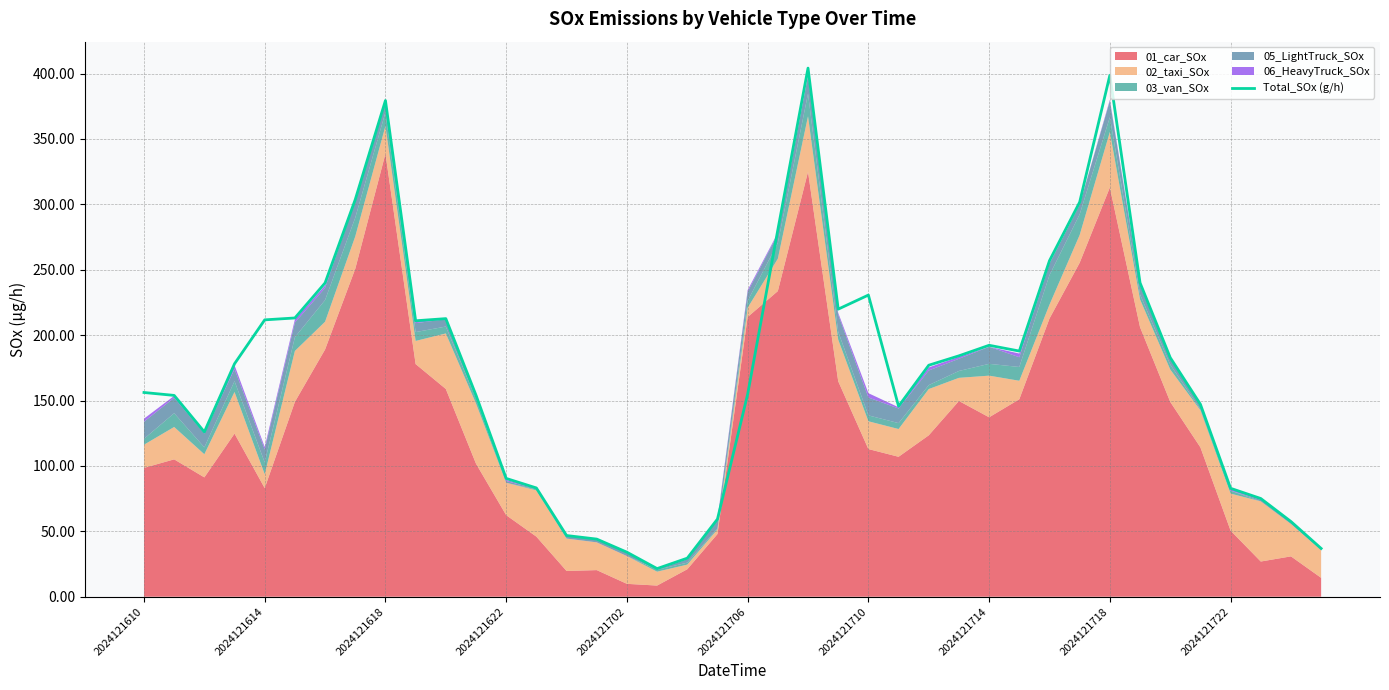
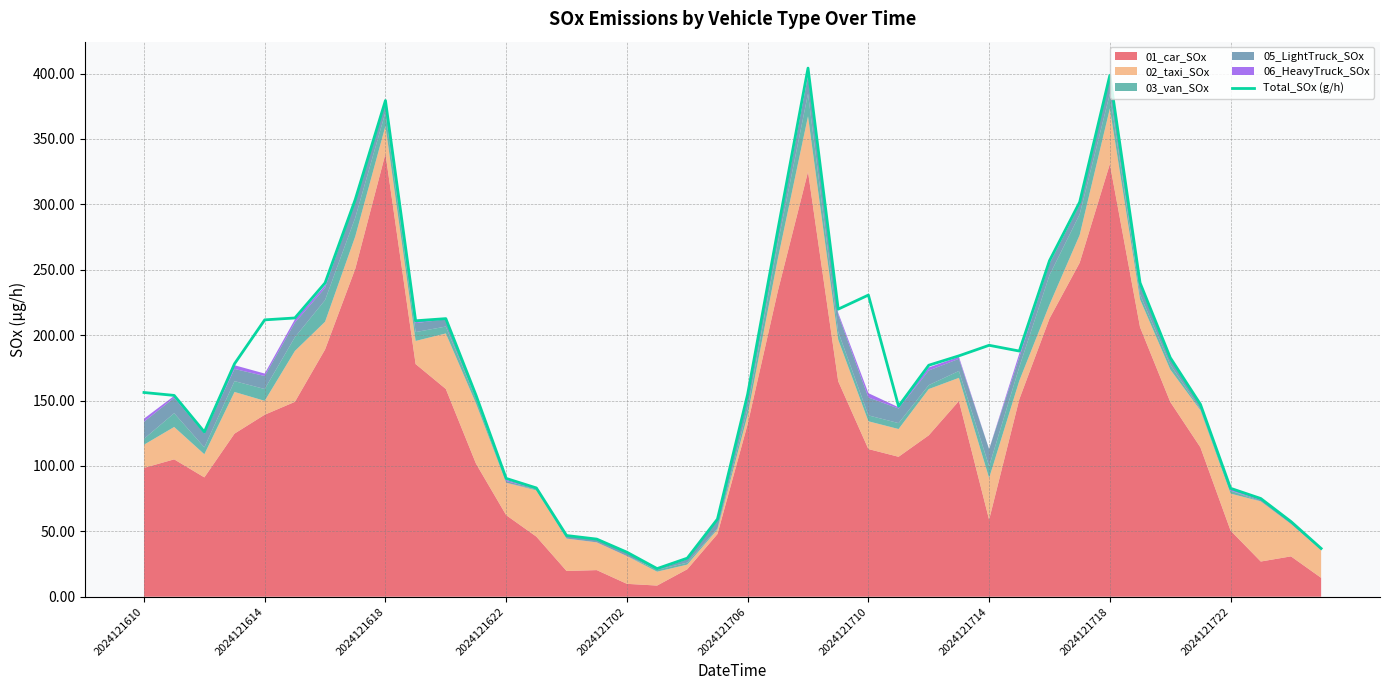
01_car_SOx, 2024121614: 83 -> 139
01_car_SOx, 2024121706: 214 -> 132
01_car_SOx, 2024121714: 137 -> 59
01_car_SOx, 2024121718: 313 -> 331
